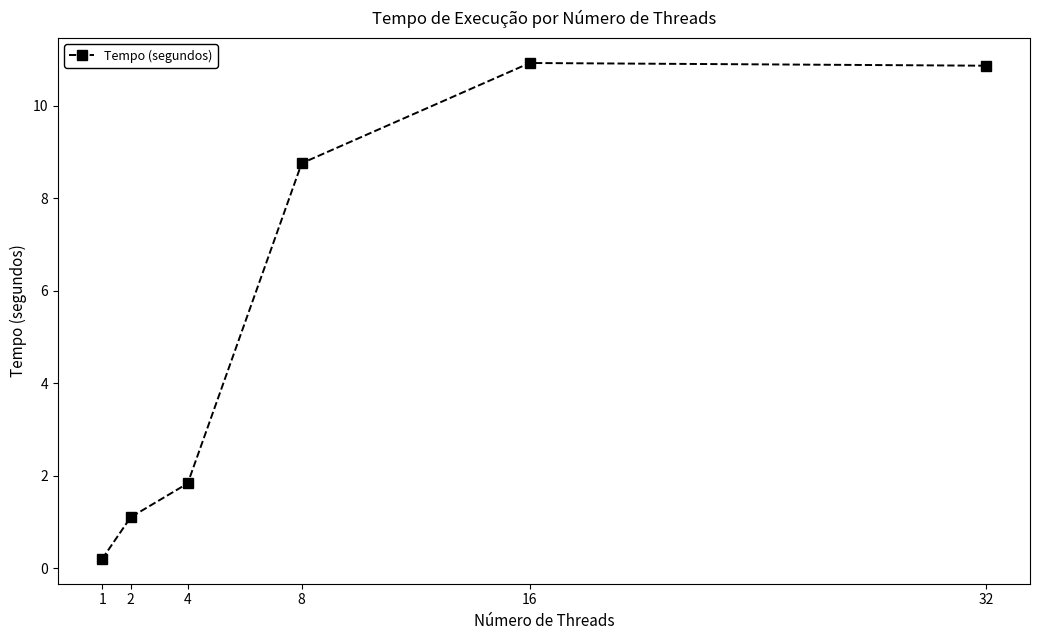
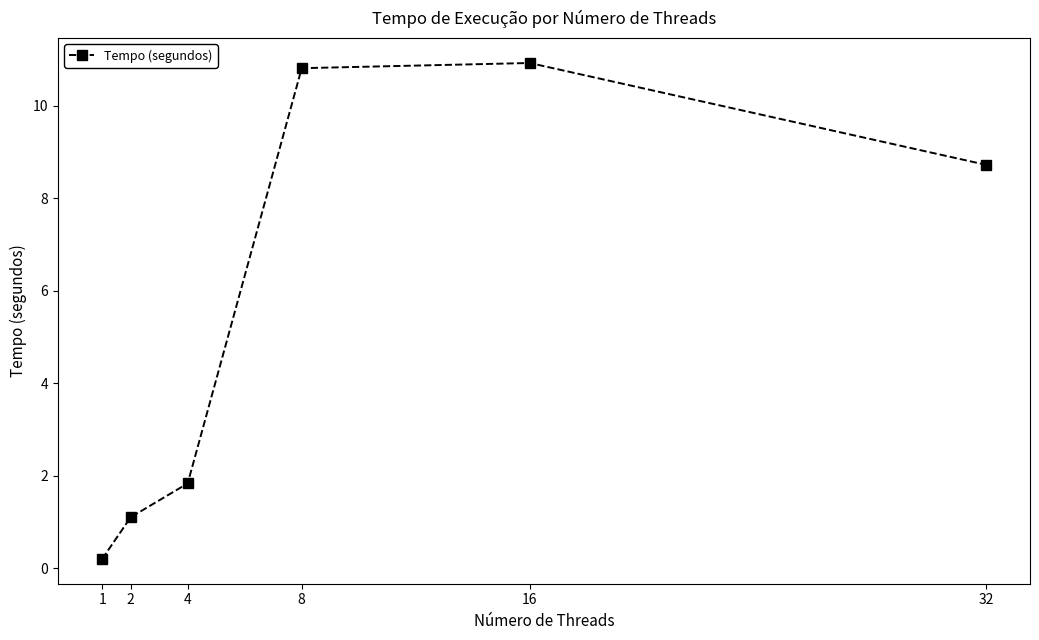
8: 8.8 -> 10.8
32: 10.9 -> 8.7
